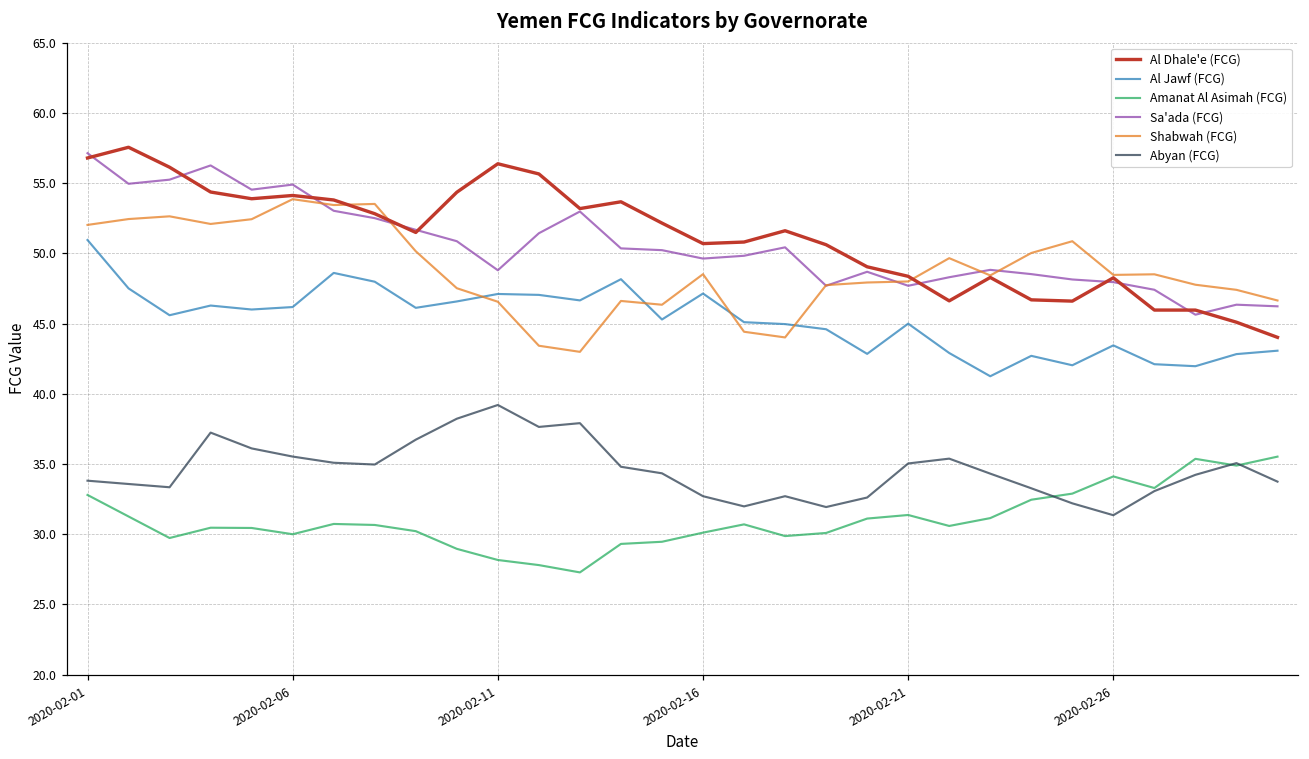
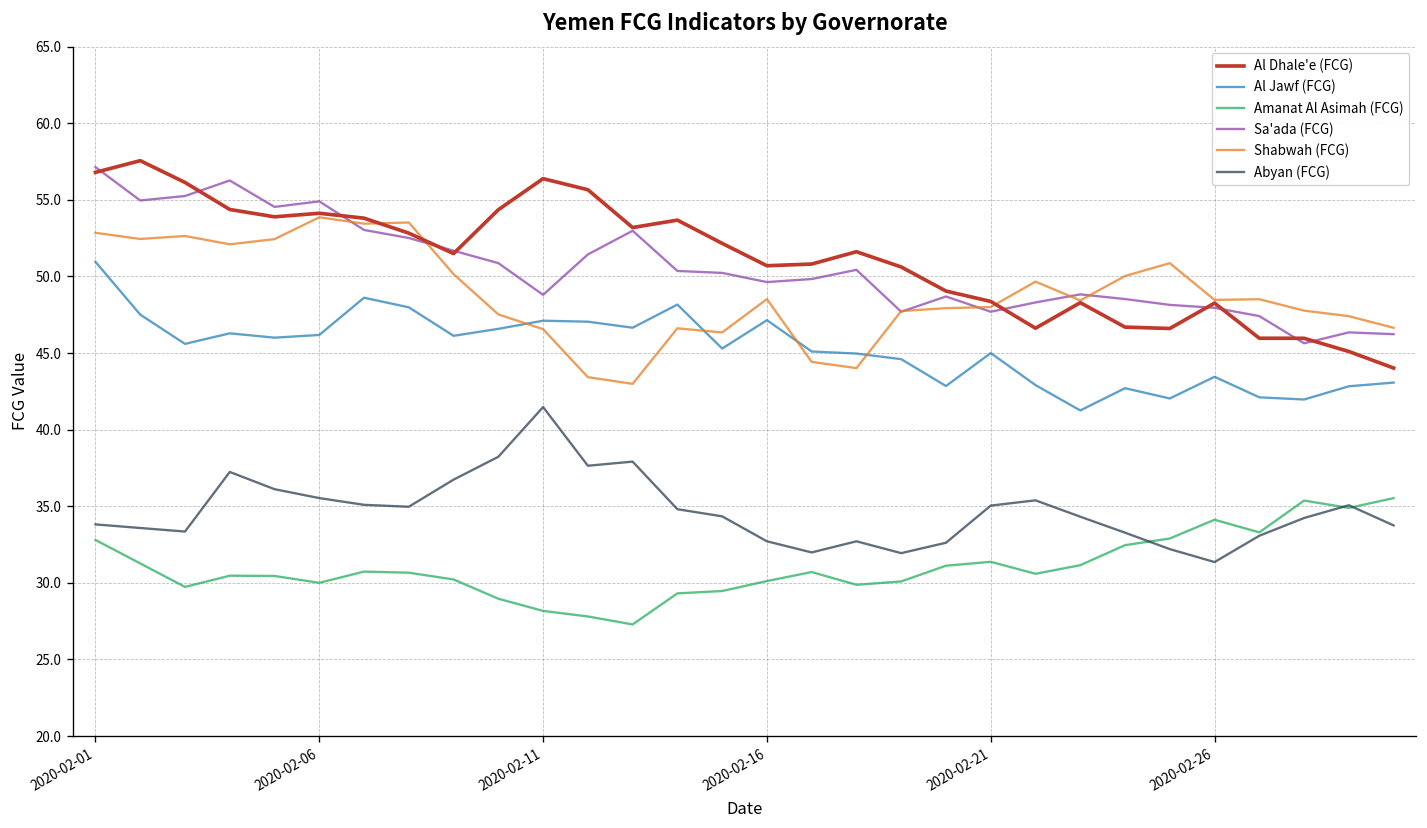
Shabwah (FCG), 2020-02-01: 52.0 -> 52.8
Abyan (FCG), 2020-02-11: 39.2 -> 41.5
